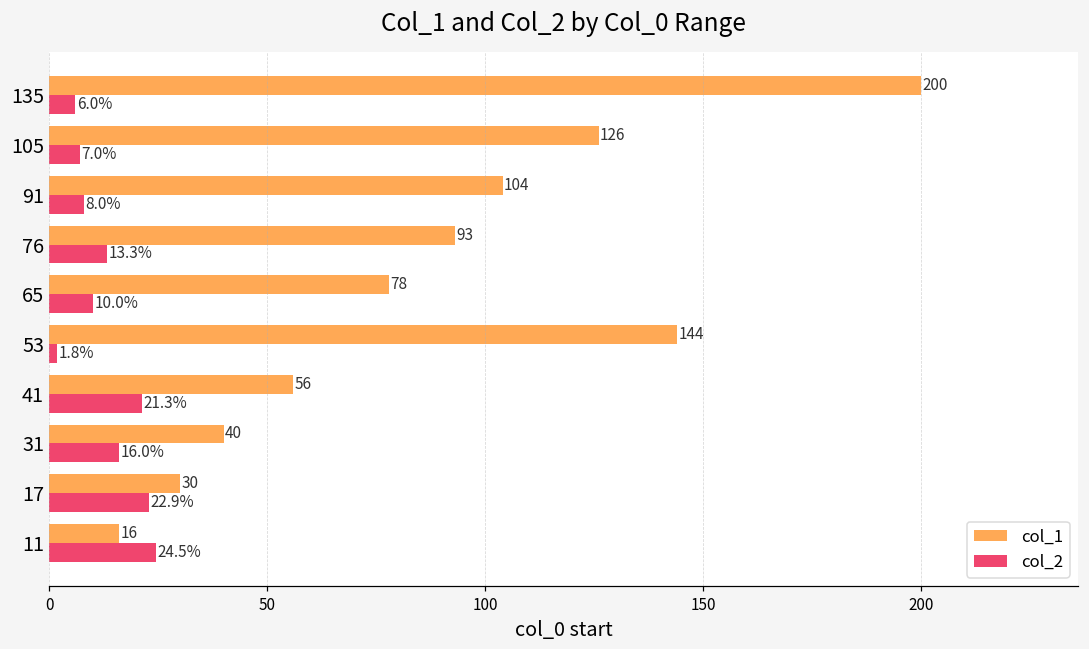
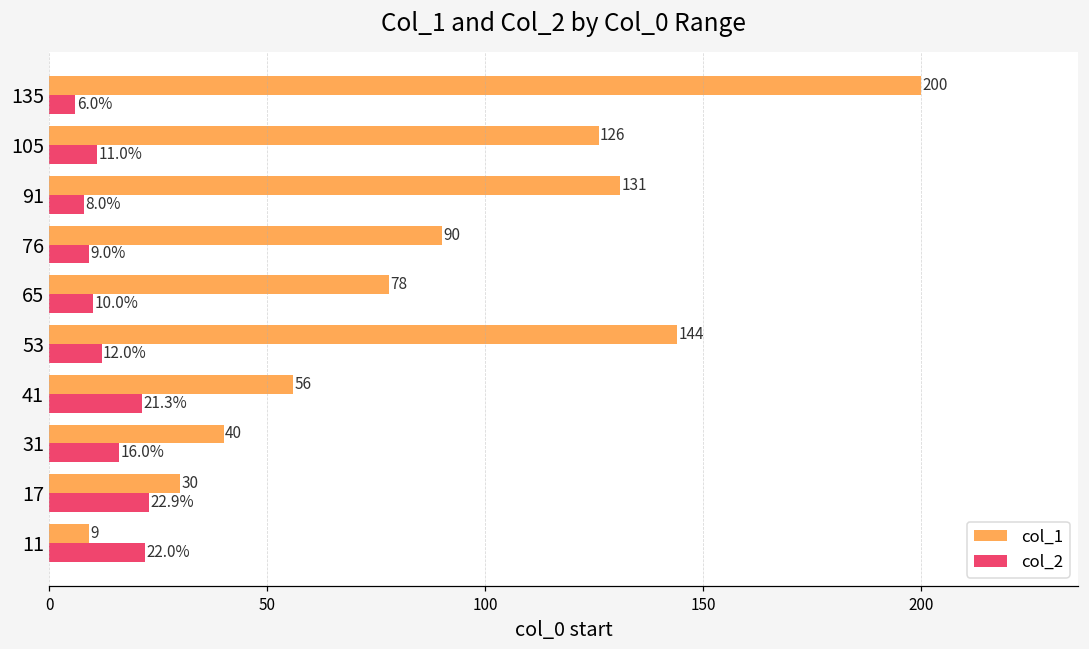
col_2, 105: 7.0% -> 11.0%
col_1, 91: 104 -> 131
col_1, 76: 93 -> 90
col_2, 76: 13.3% -> 9.0%
col_2, 53: 1.8% -> 12.0%
col_1, 11: 16 -> 9
col_2, 11: 24.5% -> 22.0%
